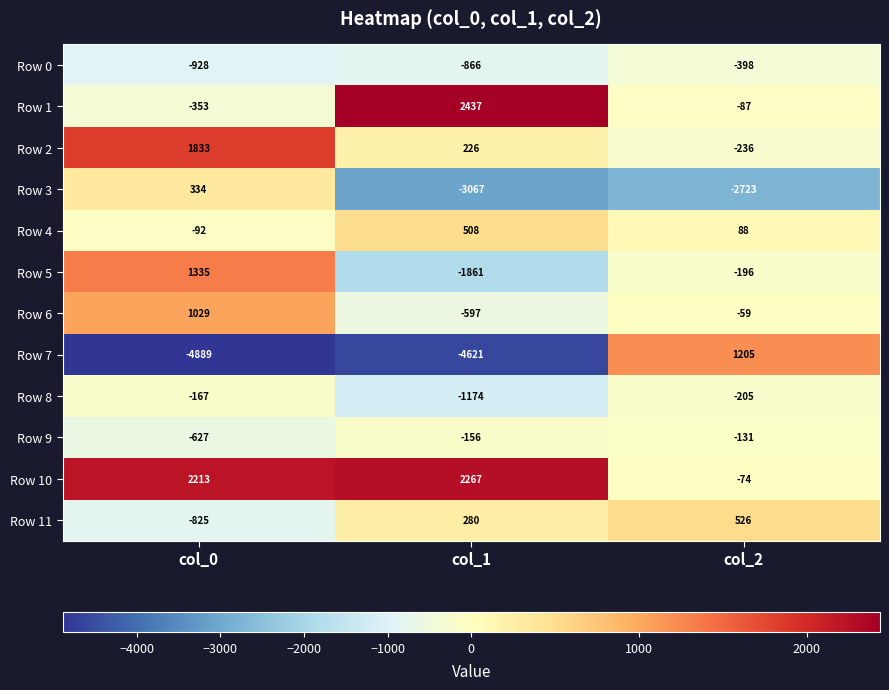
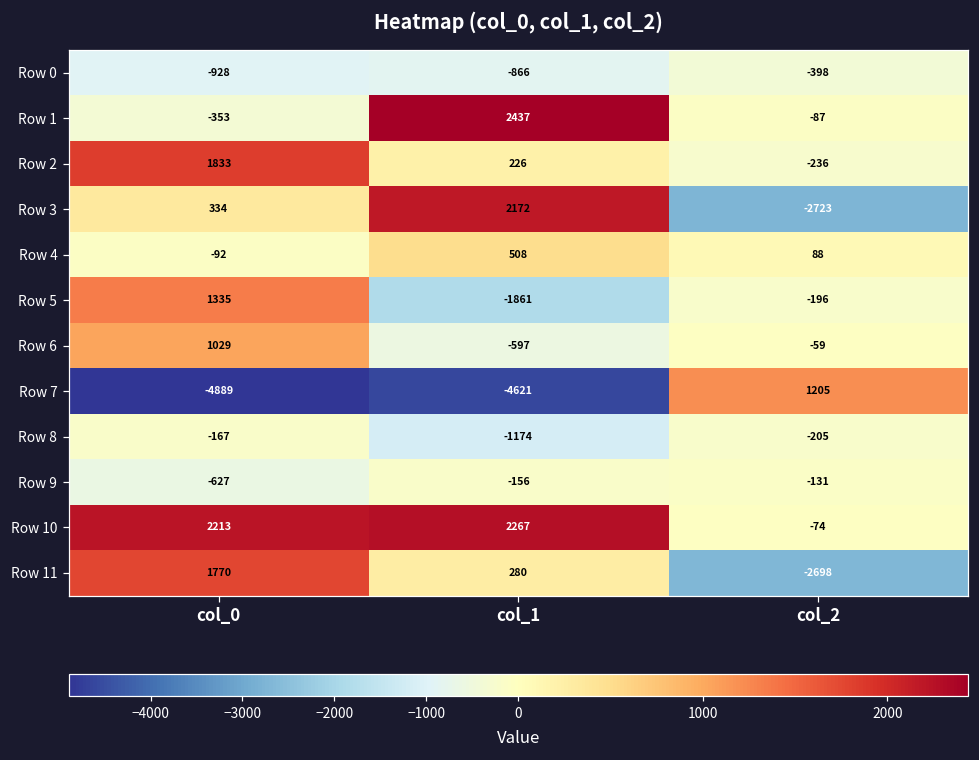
Row 3, col_1: -3067 -> 2172
Row 11, col_0: -825 -> 1770
Row 11, col_2: 526 -> -2698
